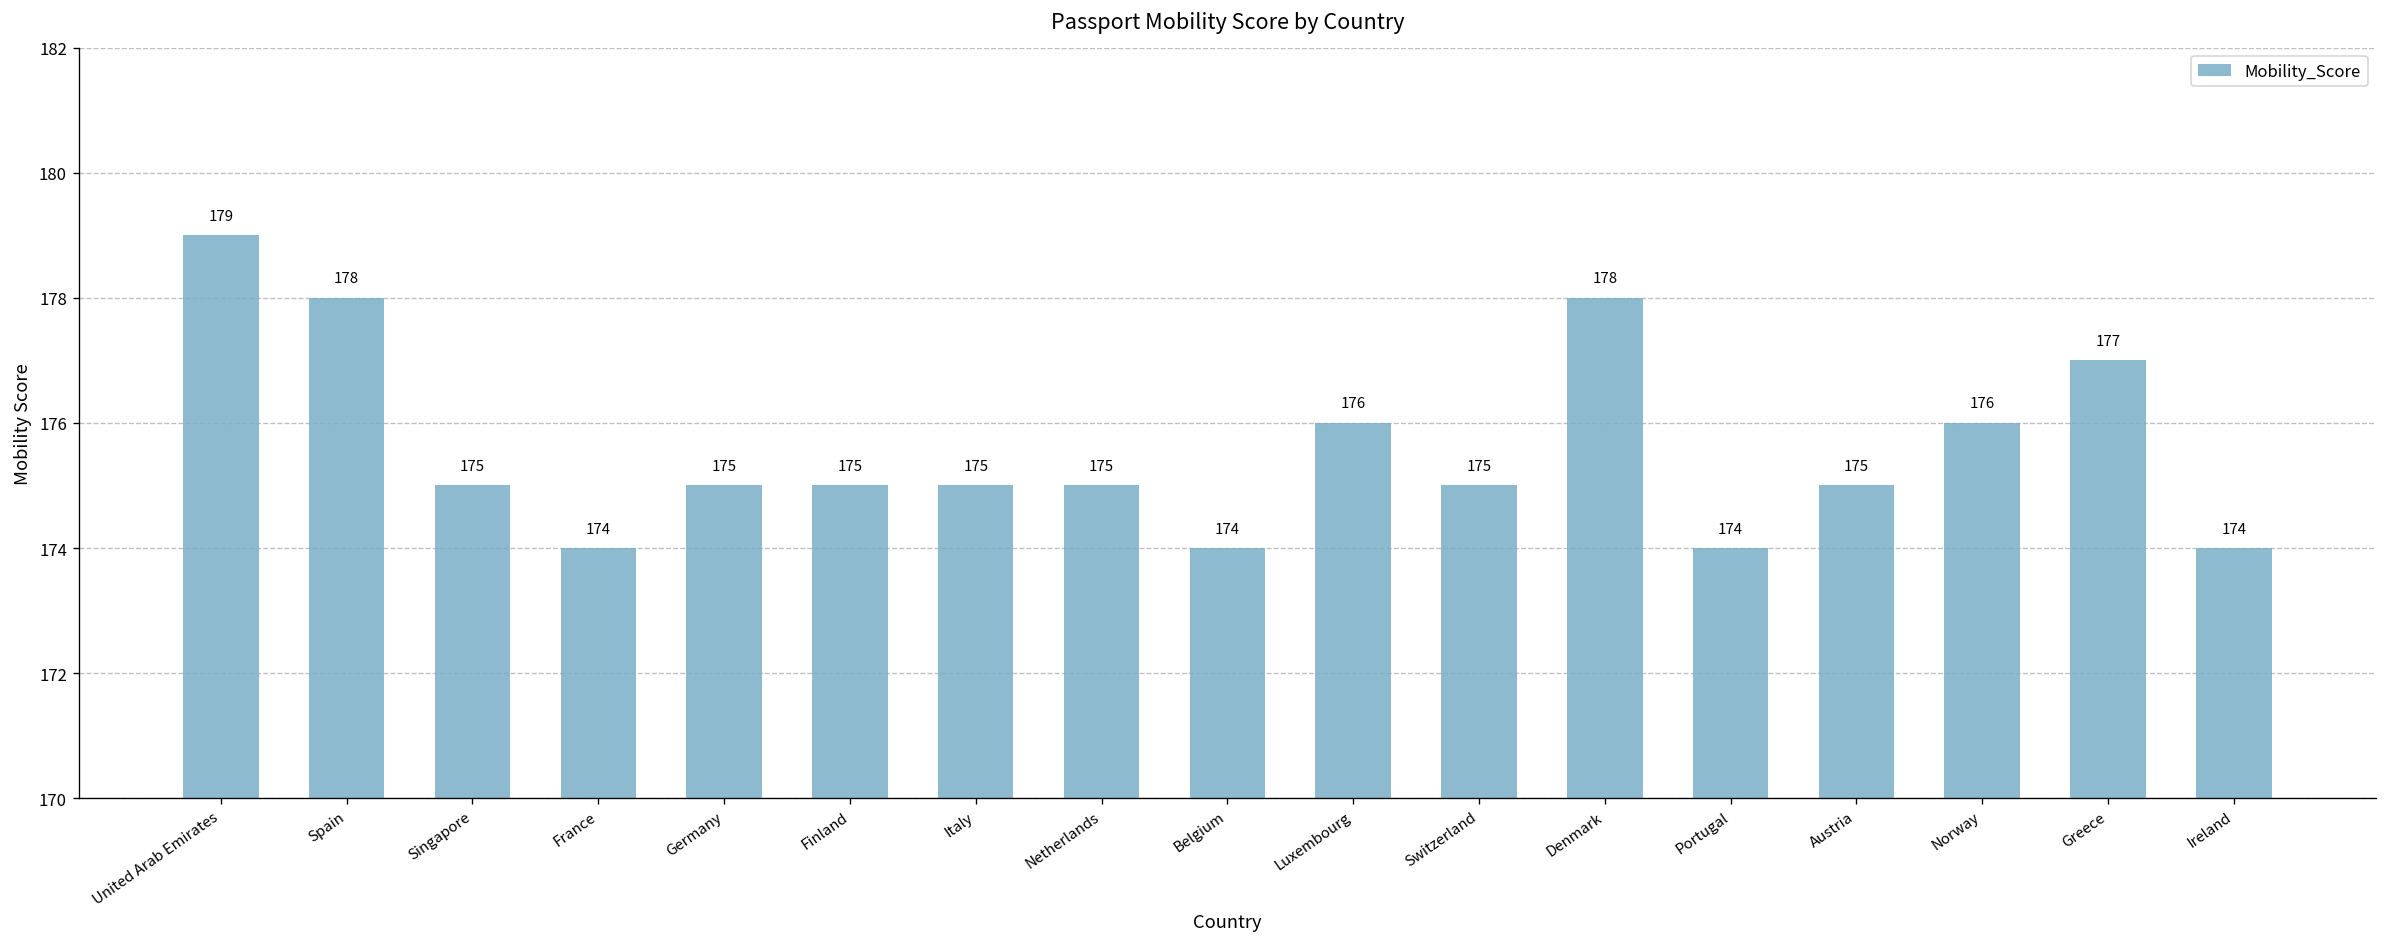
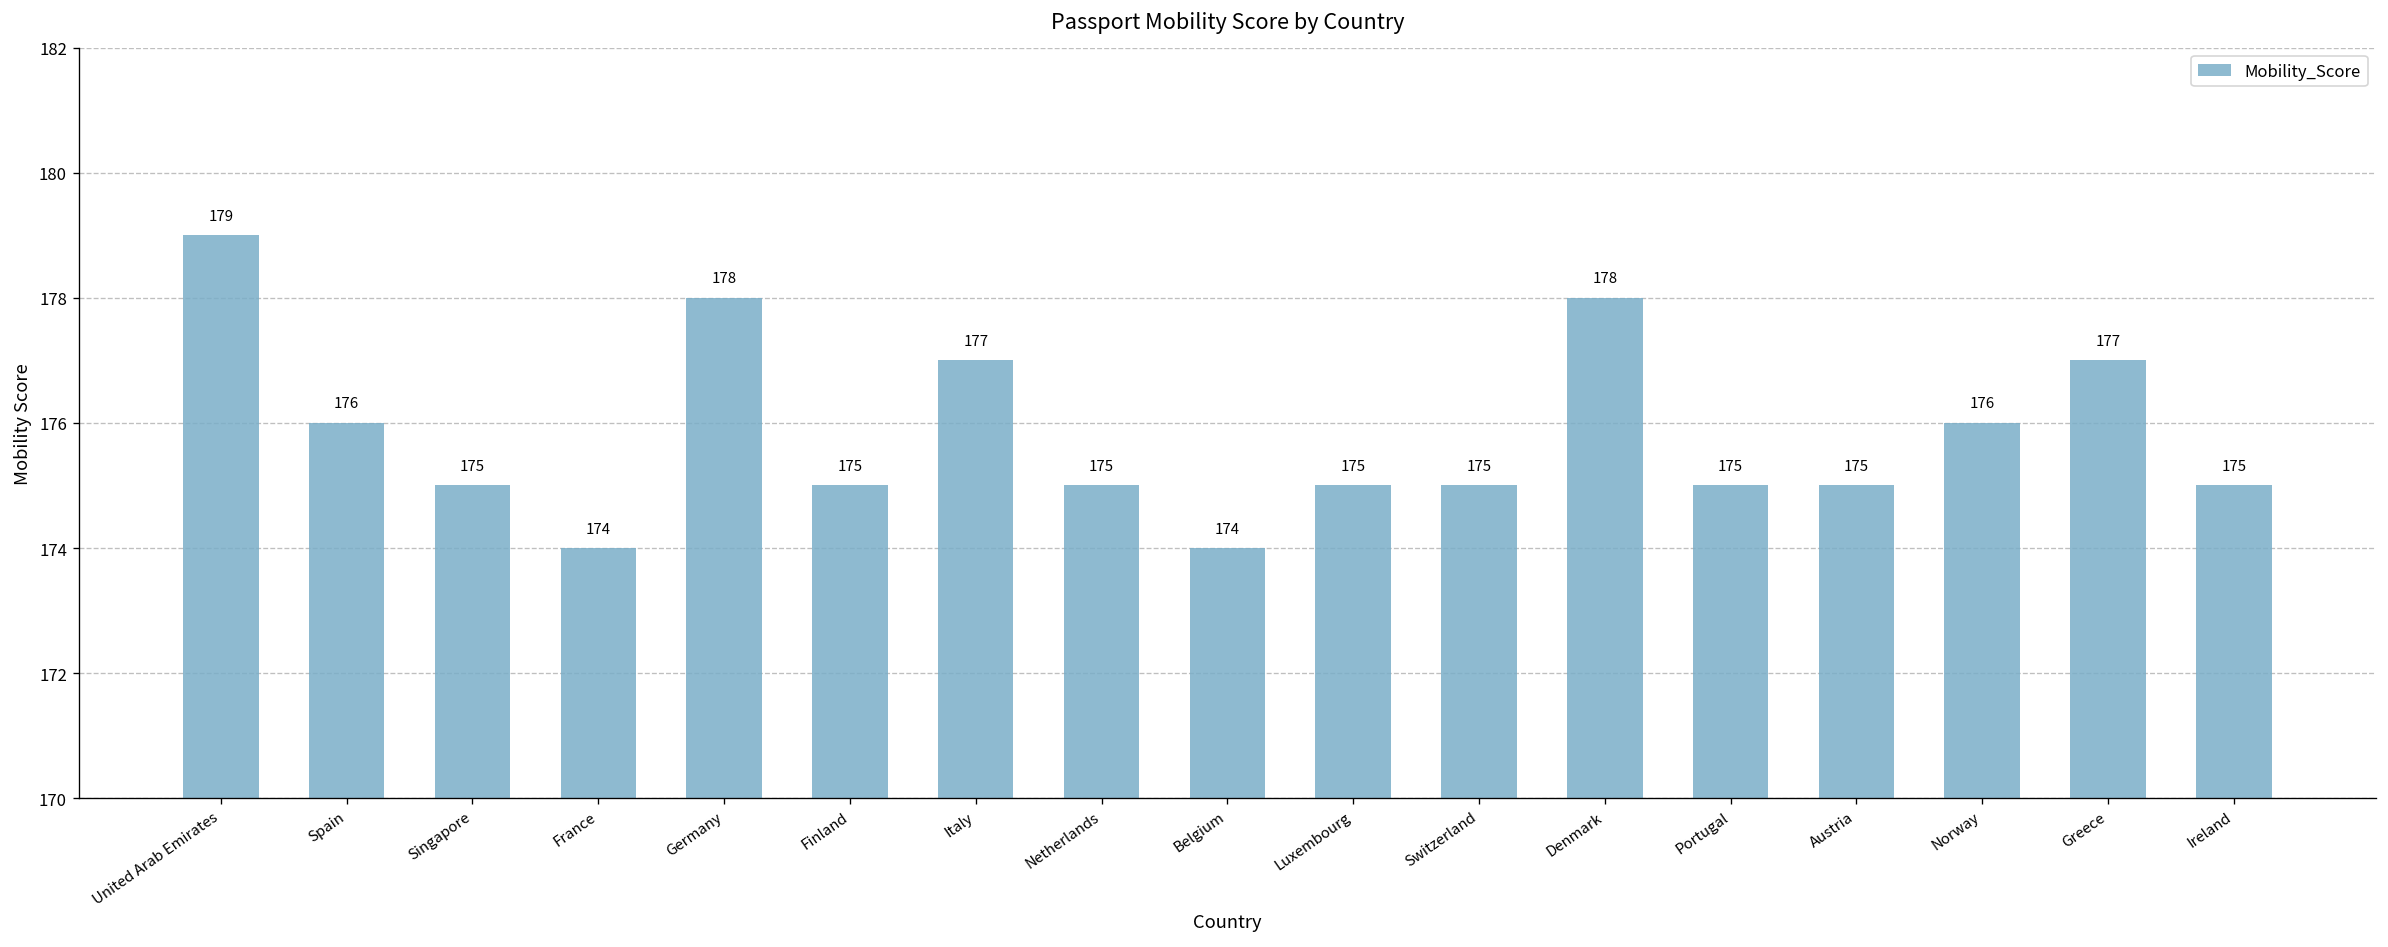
Spain: 178 -> 176
Germany: 175 -> 178
Italy: 175 -> 177
Luxembourg: 176 -> 175
Portugal: 174 -> 175
Ireland: 174 -> 175
